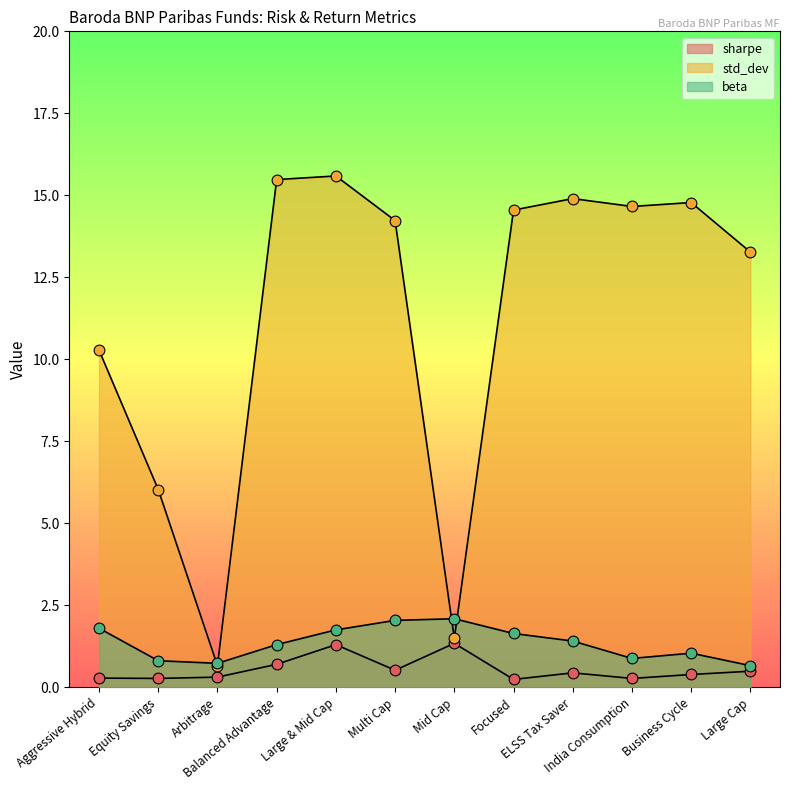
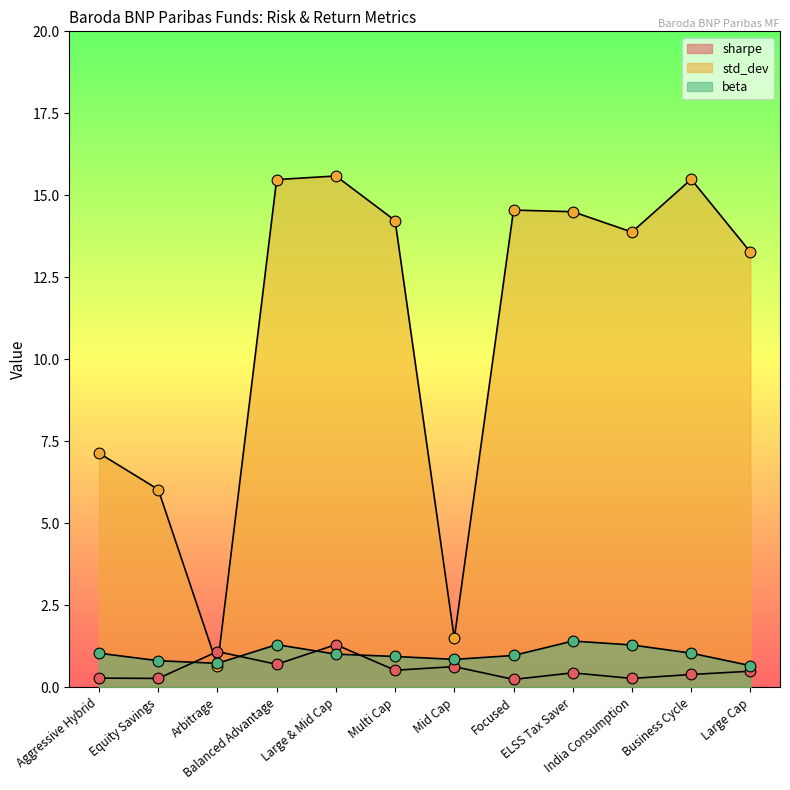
std_dev, Aggressive Hybrid: 10.3 -> 7.1
beta, Aggressive Hybrid: 1.8 -> 1.0
sharpe, Arbitrage: 0.3 -> 1.1
beta, Large & Mid Cap: 1.8 -> 1.0
beta, Multi Cap: 2.0 -> 0.9
sharpe, Mid Cap: 1.3 -> 0.6
beta, Mid Cap: 2.1 -> 0.9
beta, Focused: 1.6 -> 1.0
std_dev, ELSS Tax Saver: 14.9 -> 14.5
std_dev, India Consumption: 14.7 -> 13.9
beta, India Consumption: 0.9 -> 1.3
std_dev, Business Cycle: 14.8 -> 15.5
